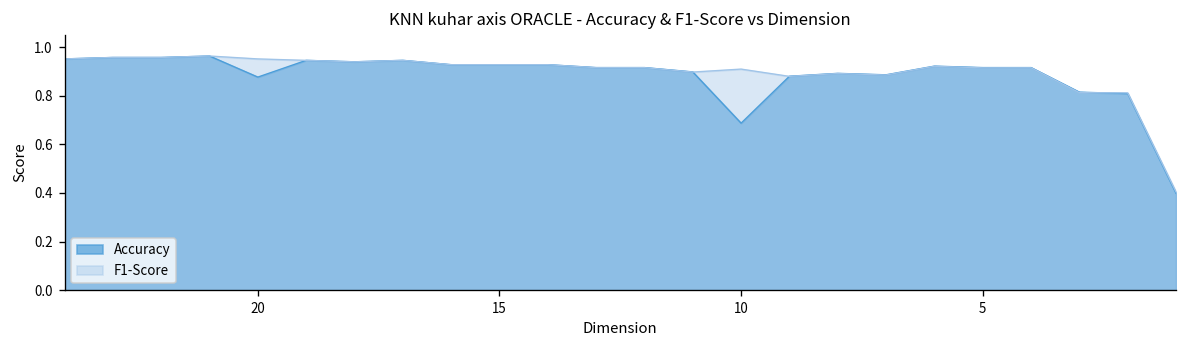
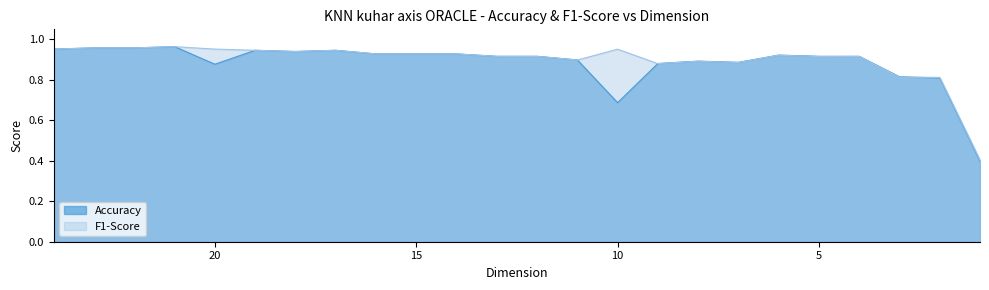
F1-Score, 10: 0.91 -> 0.95
